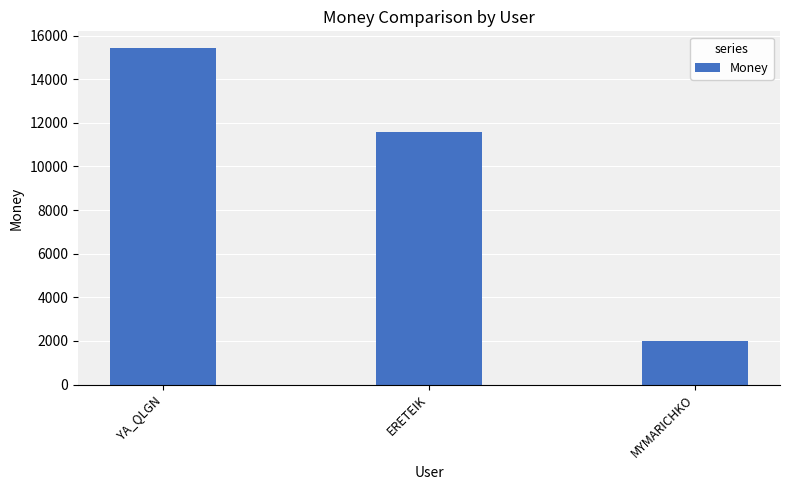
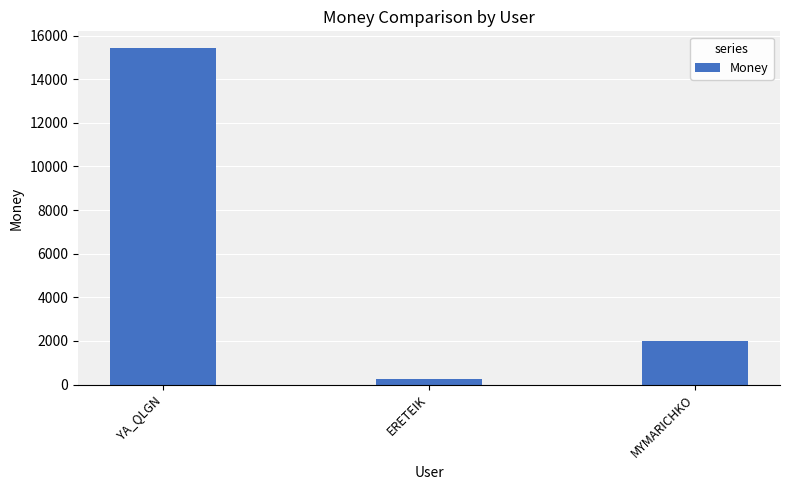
ERETEIK: 11600 -> 300
